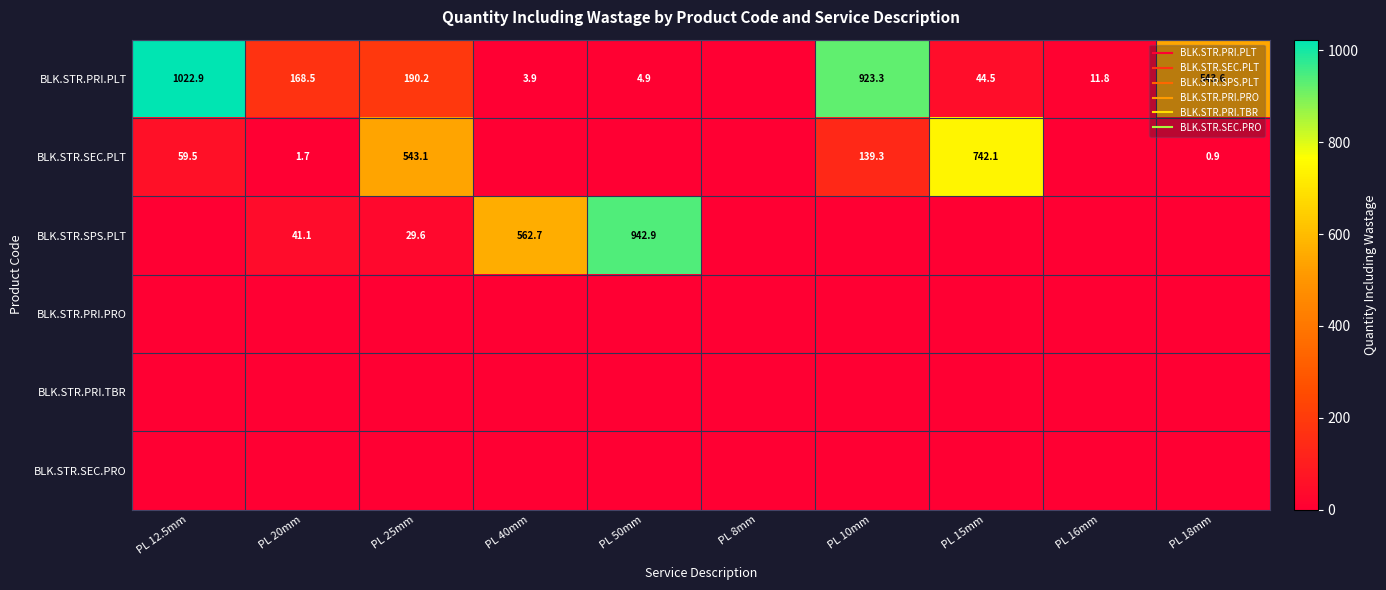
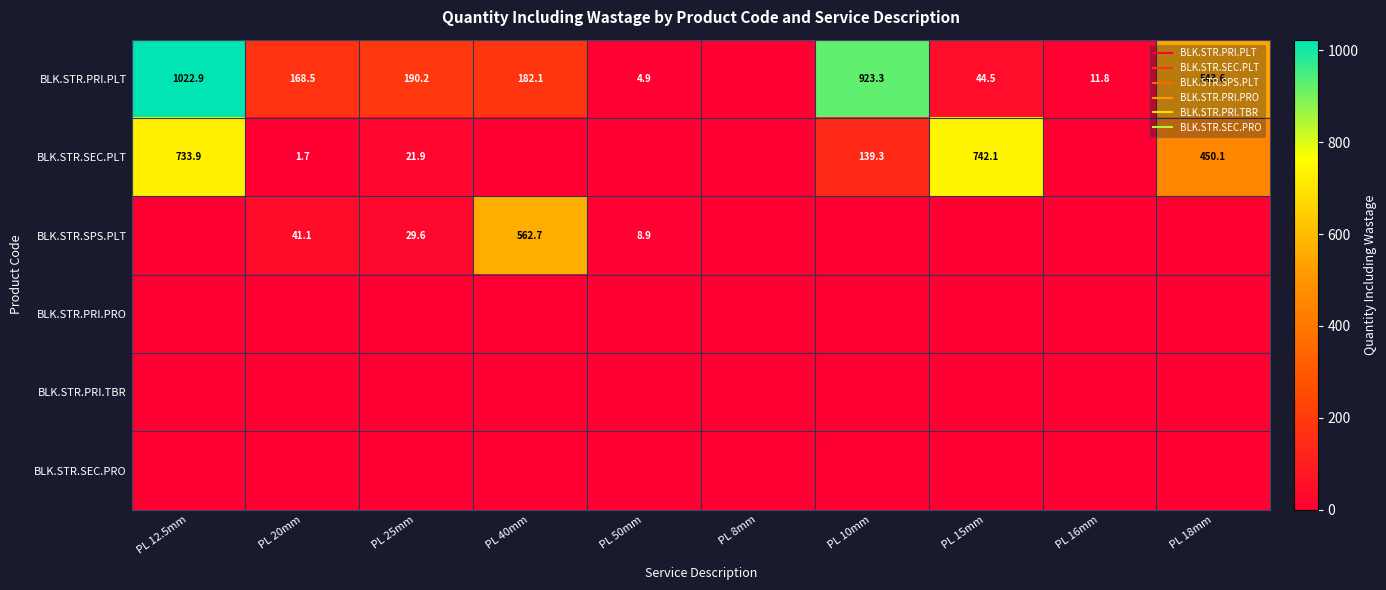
BLK.STR.PRI.PLT, PL 40mm: 3.9 -> 182.1
BLK.STR.SEC.PLT, PL 12.5mm: 59.5 -> 733.9
BLK.STR.SEC.PLT, PL 25mm: 543.1 -> 21.9
BLK.STR.SEC.PLT, PL 18mm: 0.9 -> 450.1
BLK.STR.SPS.PLT, PL 50mm: 942.9 -> 8.9
